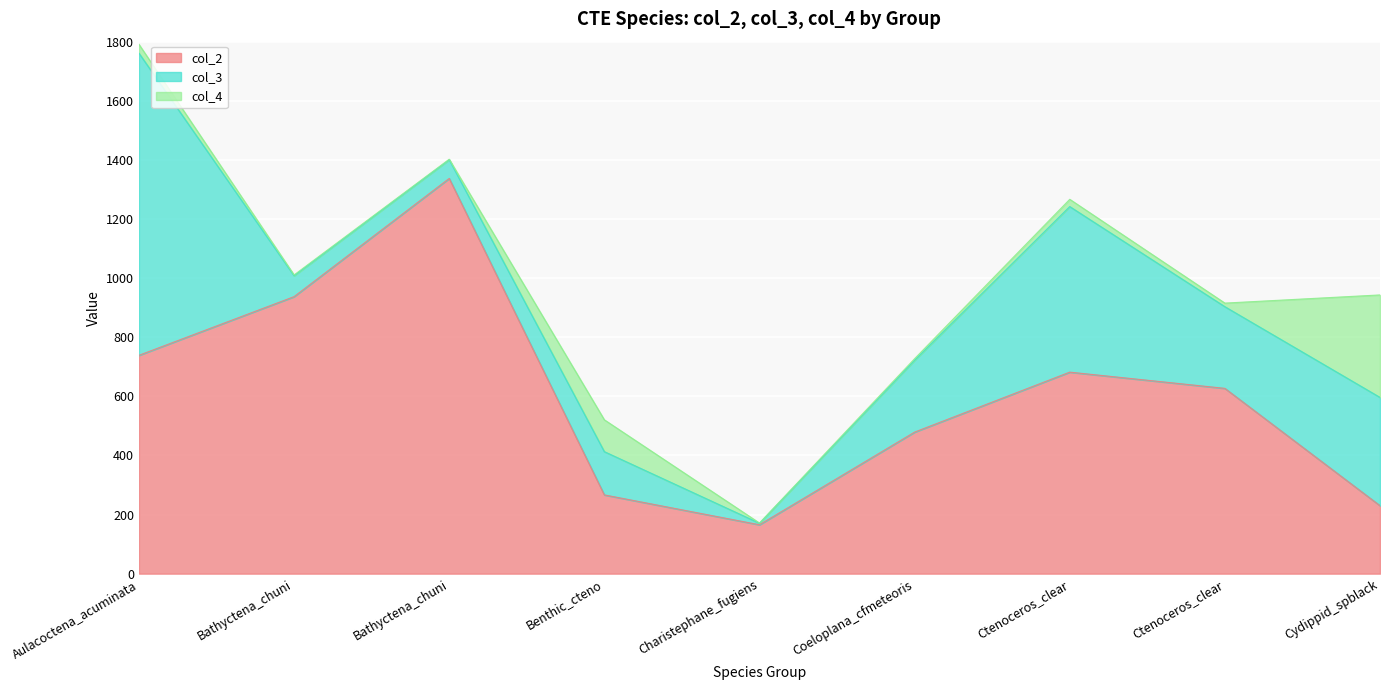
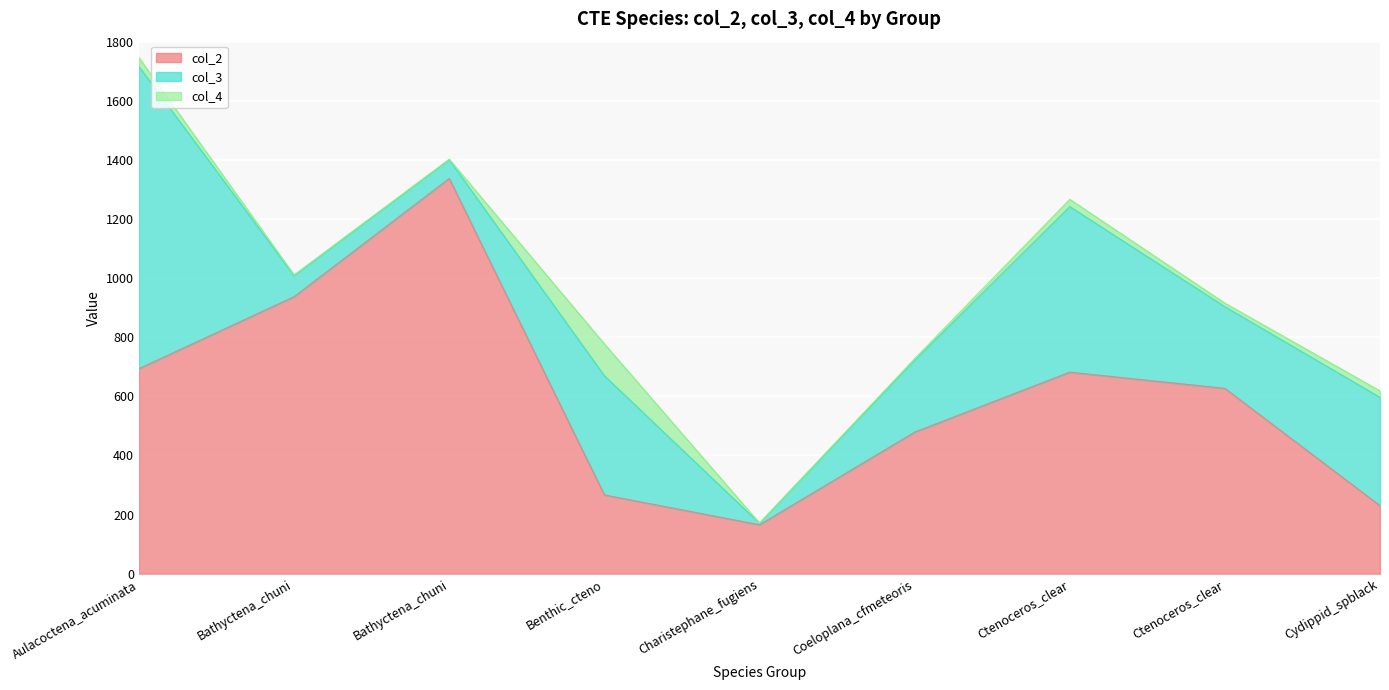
col_2, Aulacoctena_acuminata: 740 -> 690
col_3, Benthic_cteno: 150 -> 400
col_4, Cydippid_spblack: 350 -> 20
